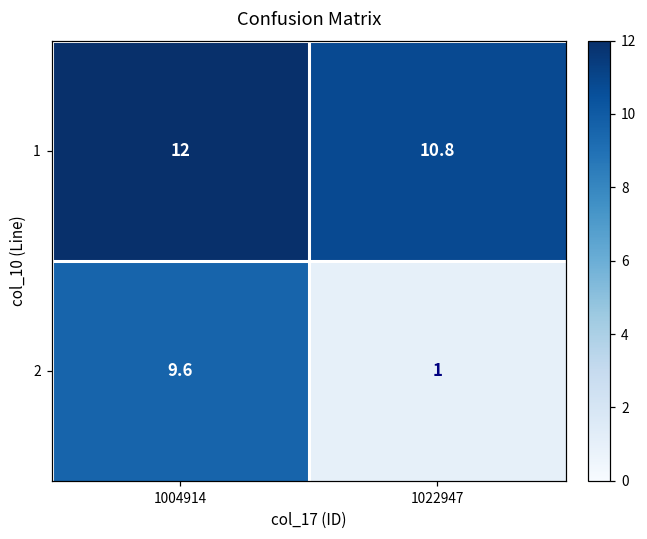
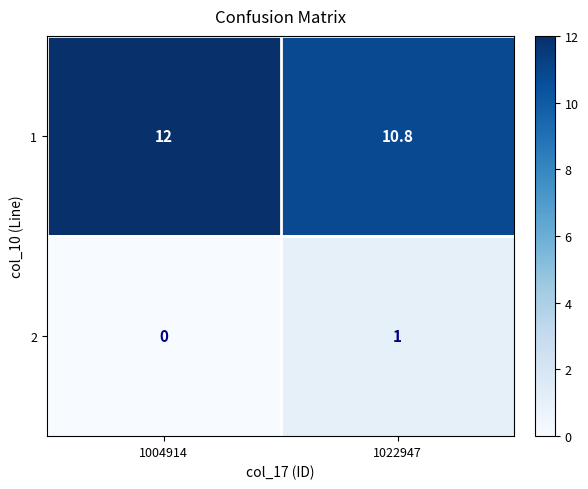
2, 1004914: 9.6 -> 0
